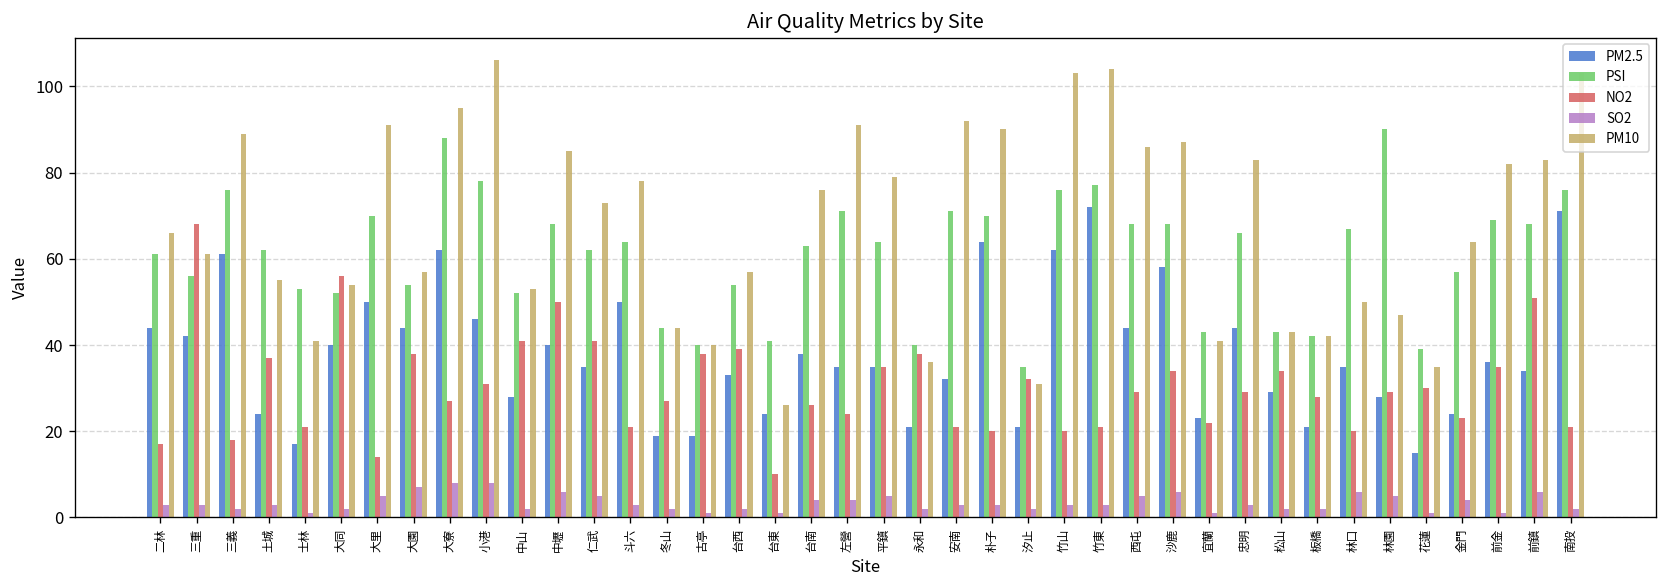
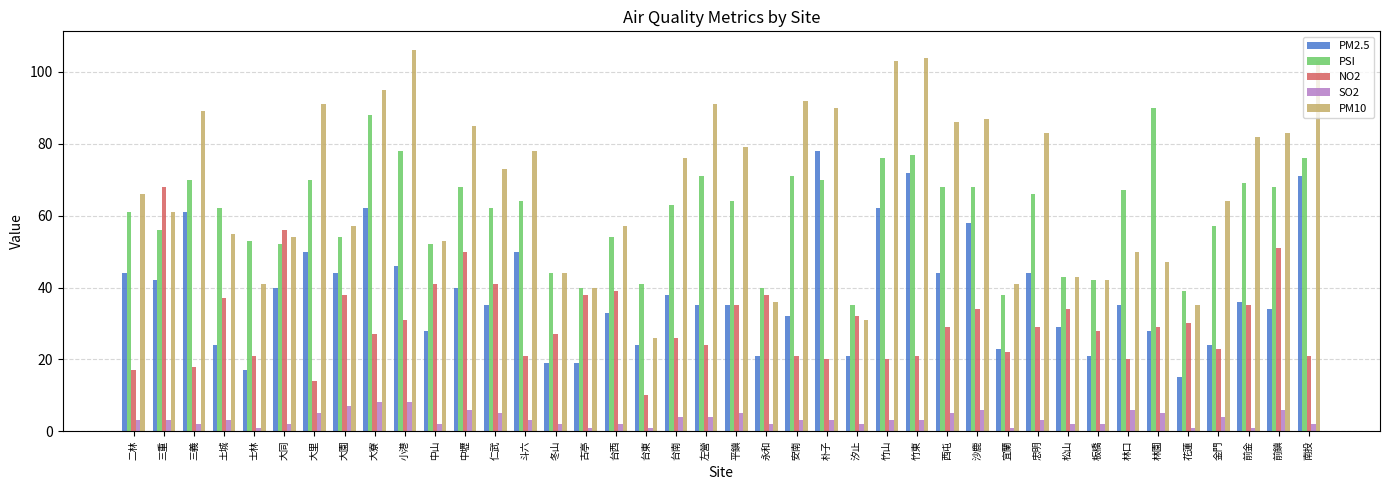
PSI, 三義: 76 -> 70
PM2.5, 朴子: 64 -> 78
PSI, 宜蘭: 43 -> 38
